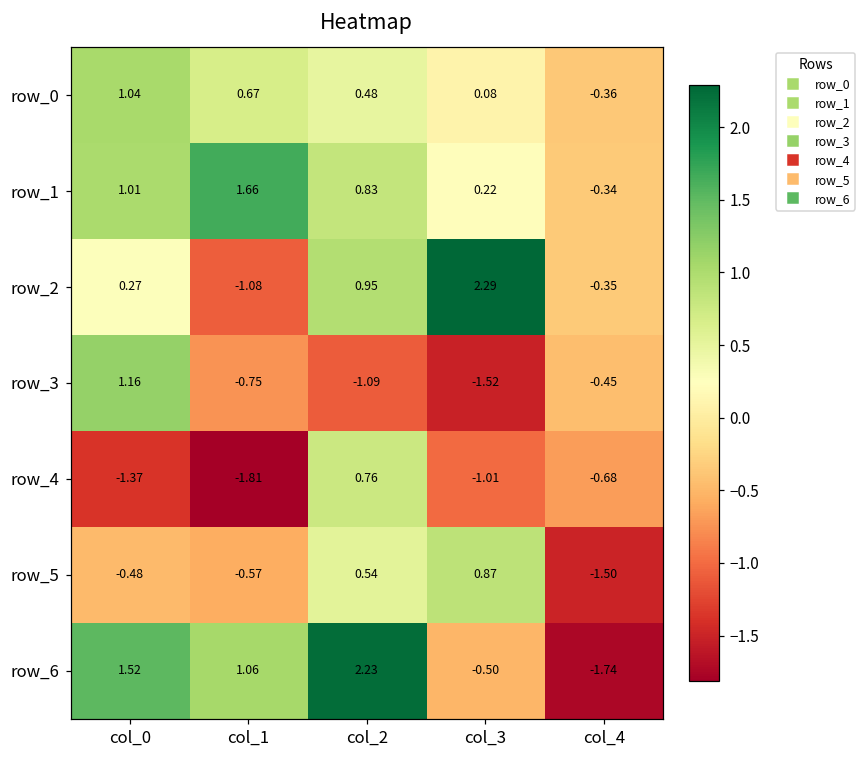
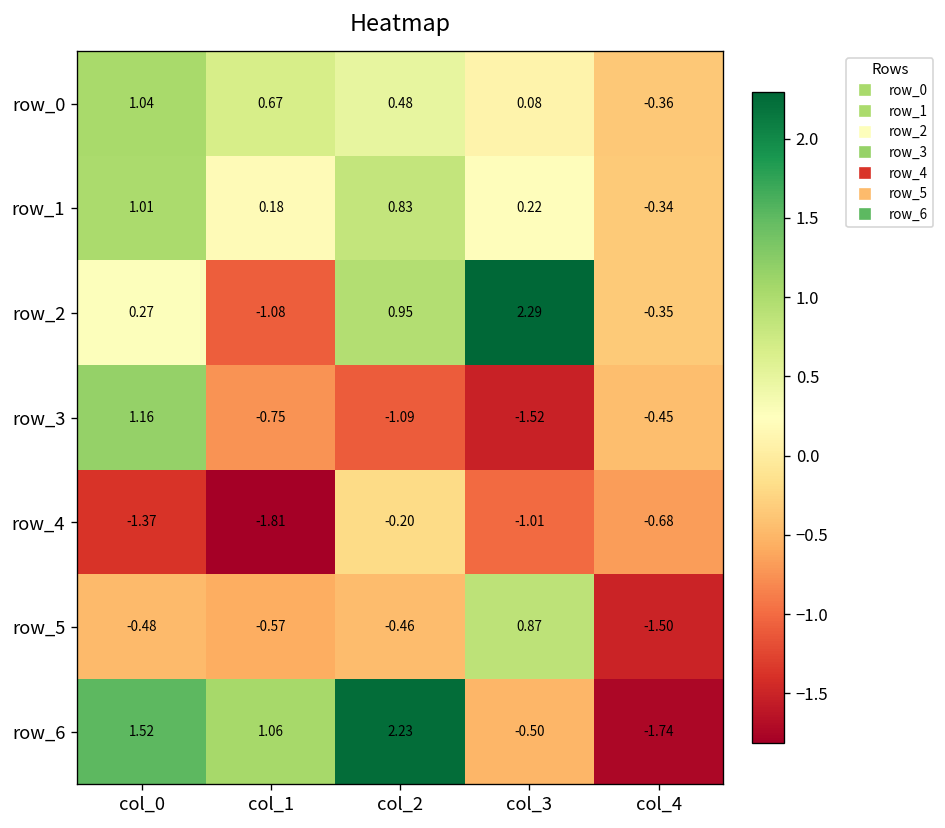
row_1, col_1: 1.66 -> 0.18
row_4, col_2: 0.76 -> -0.20
row_5, col_2: 0.54 -> -0.46
